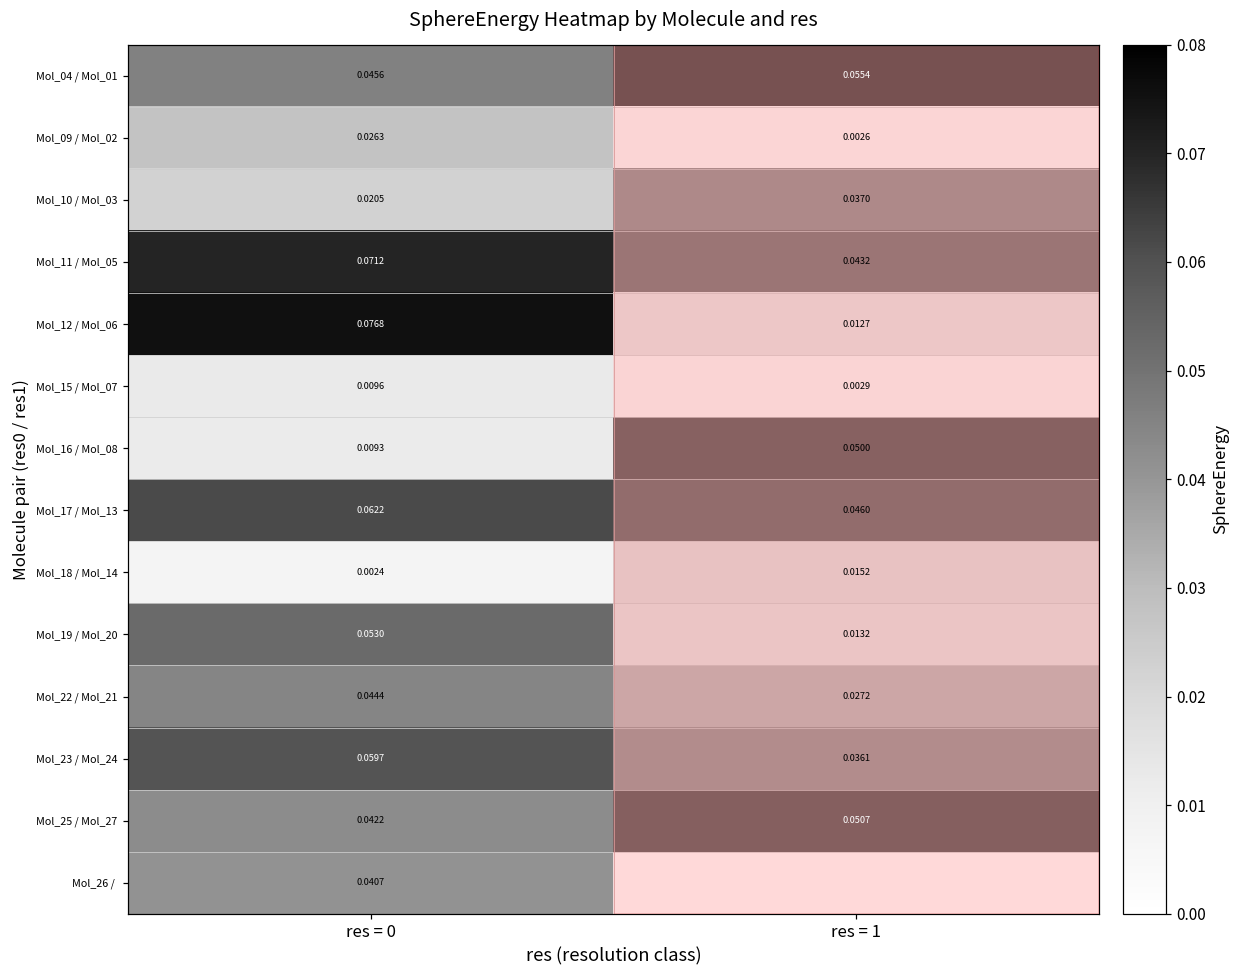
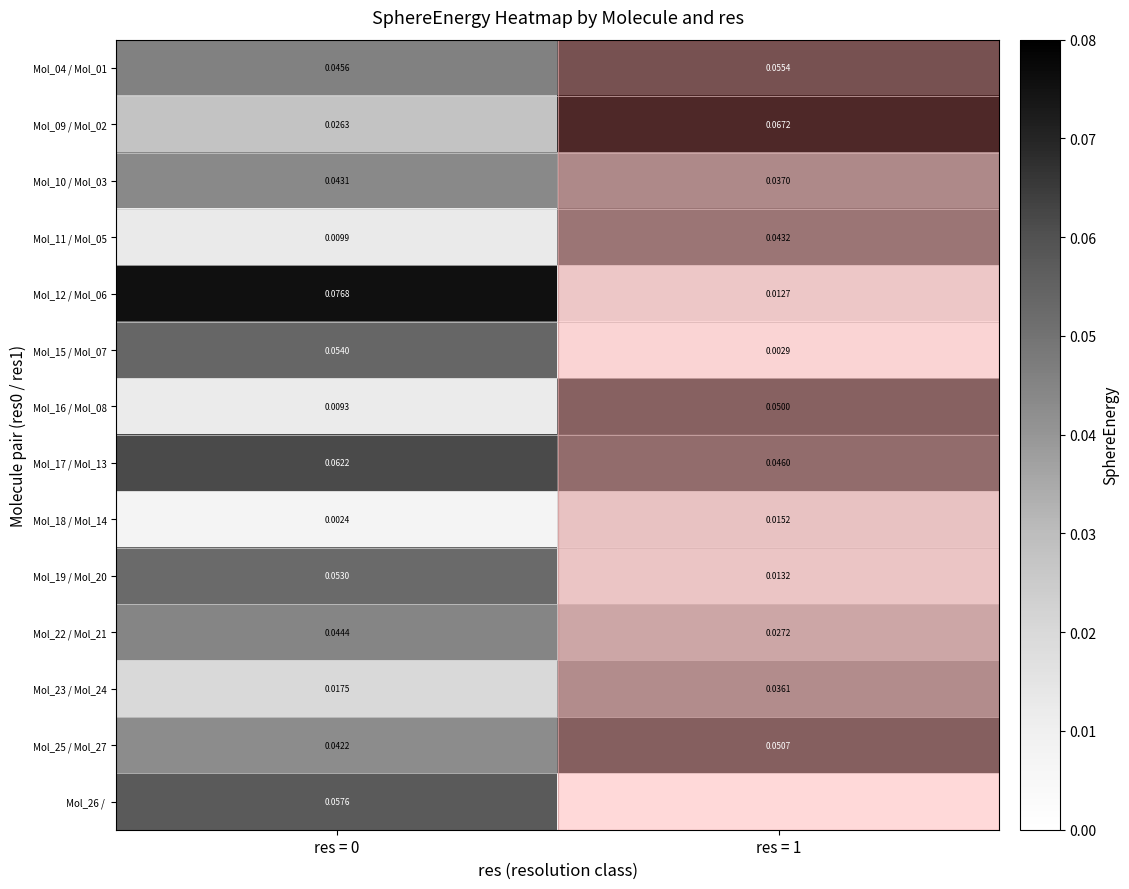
Mol_09 / Mol_02, res = 1: 0.0026 -> 0.0672
Mol_10 / Mol_03, res = 0: 0.0205 -> 0.0431
Mol_11 / Mol_05, res = 0: 0.0712 -> 0.0099
Mol_15 / Mol_07, res = 0: 0.0096 -> 0.0540
Mol_23 / Mol_24, res = 0: 0.0597 -> 0.0175
Mol_26 /, res = 0: 0.0407 -> 0.0576
